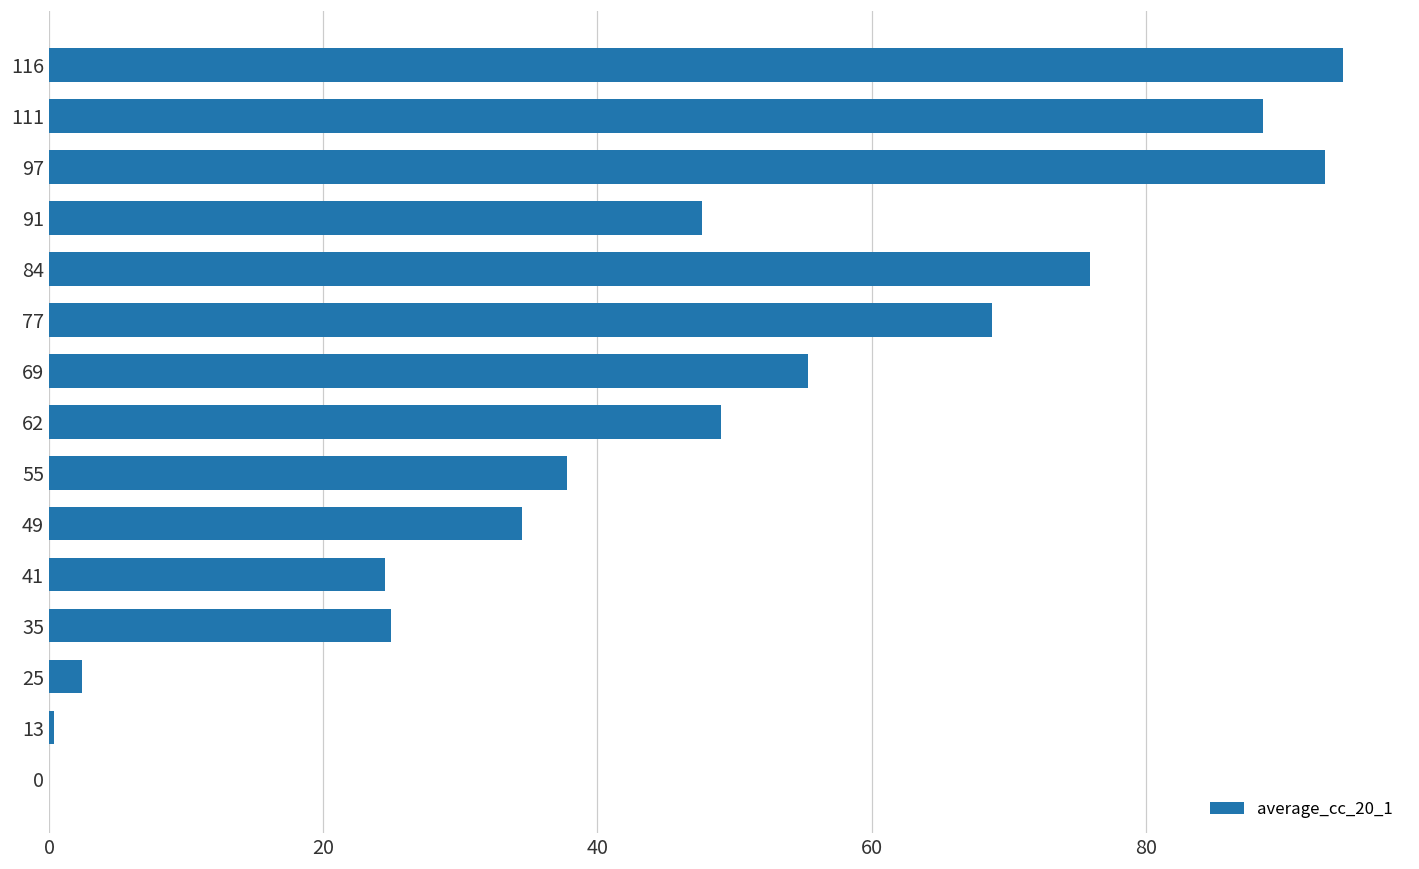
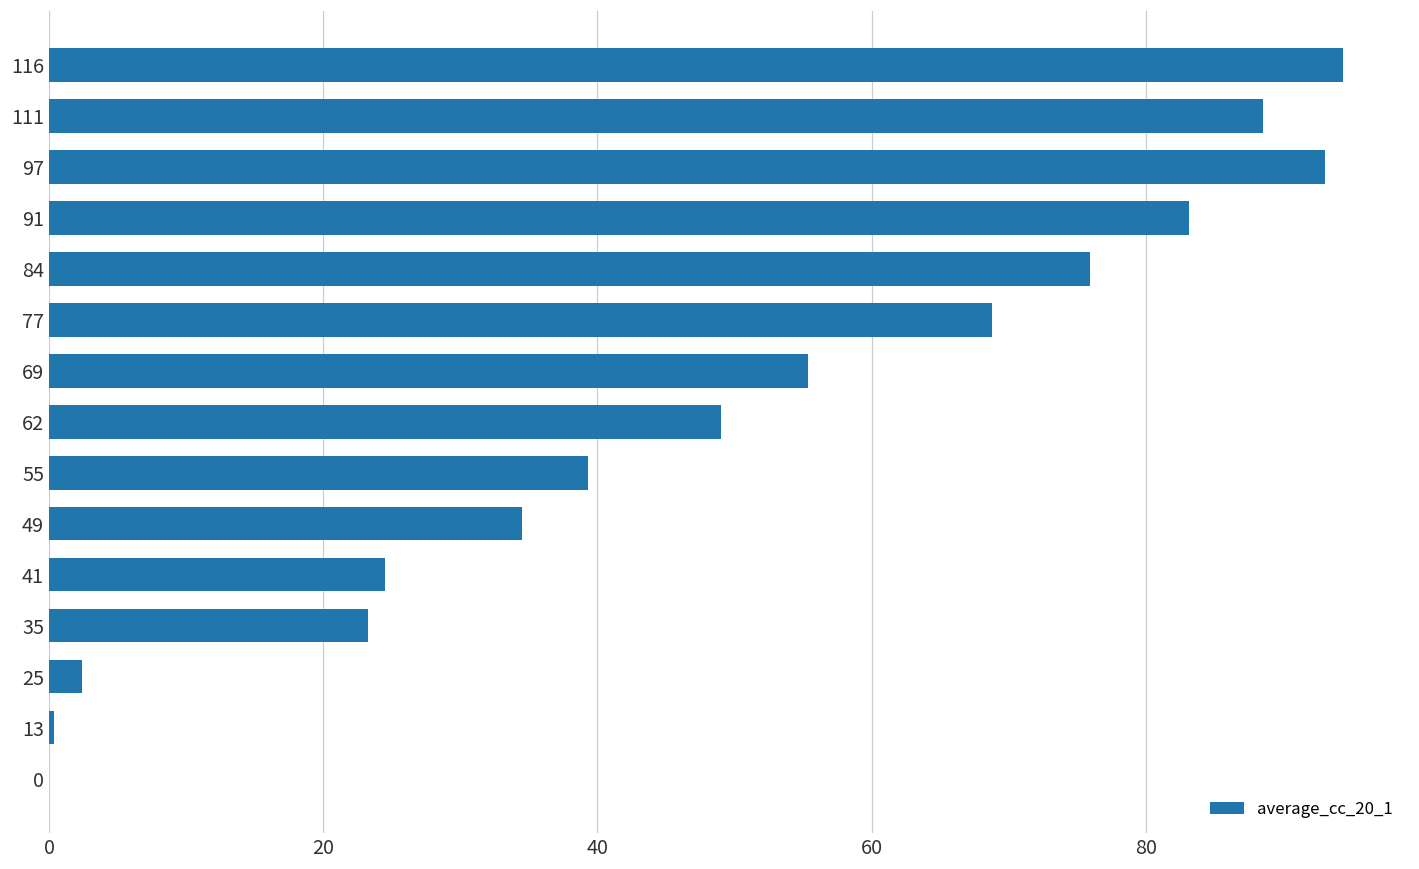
91: 47.6 -> 83.2
55: 37.8 -> 39.3
35: 25.0 -> 23.2
